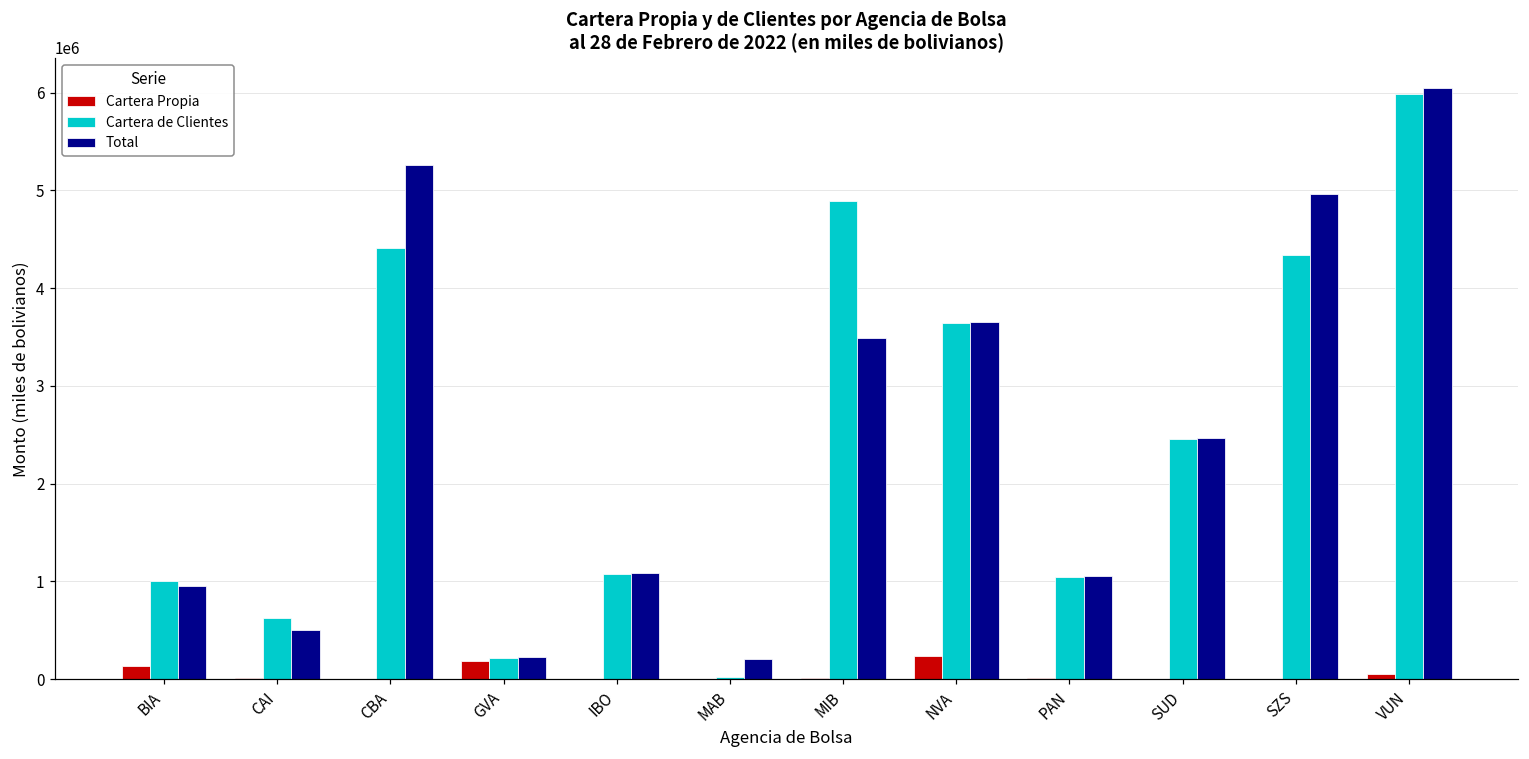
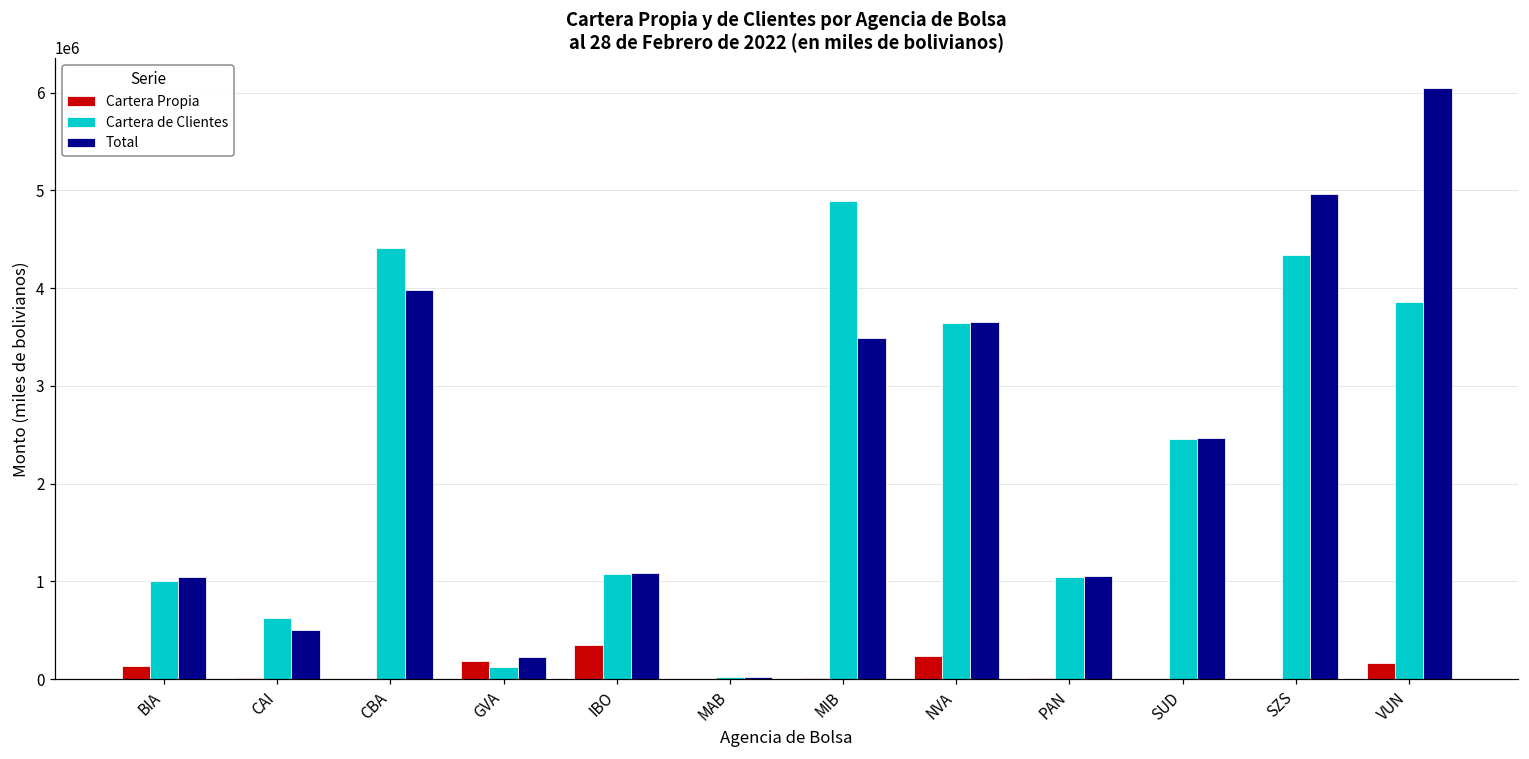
Total, BIA: 950000 -> 1040000
Total, CBA: 5300000 -> 4000000
Cartera de Clientes, GVA: 200000 -> 100000
Cartera Propia, IBO: 0 -> 300000
Total, MAB: 200000 -> 0
Cartera Propia, VUN: 100000 -> 200000
Cartera de Clientes, VUN: 6000000 -> 3900000
